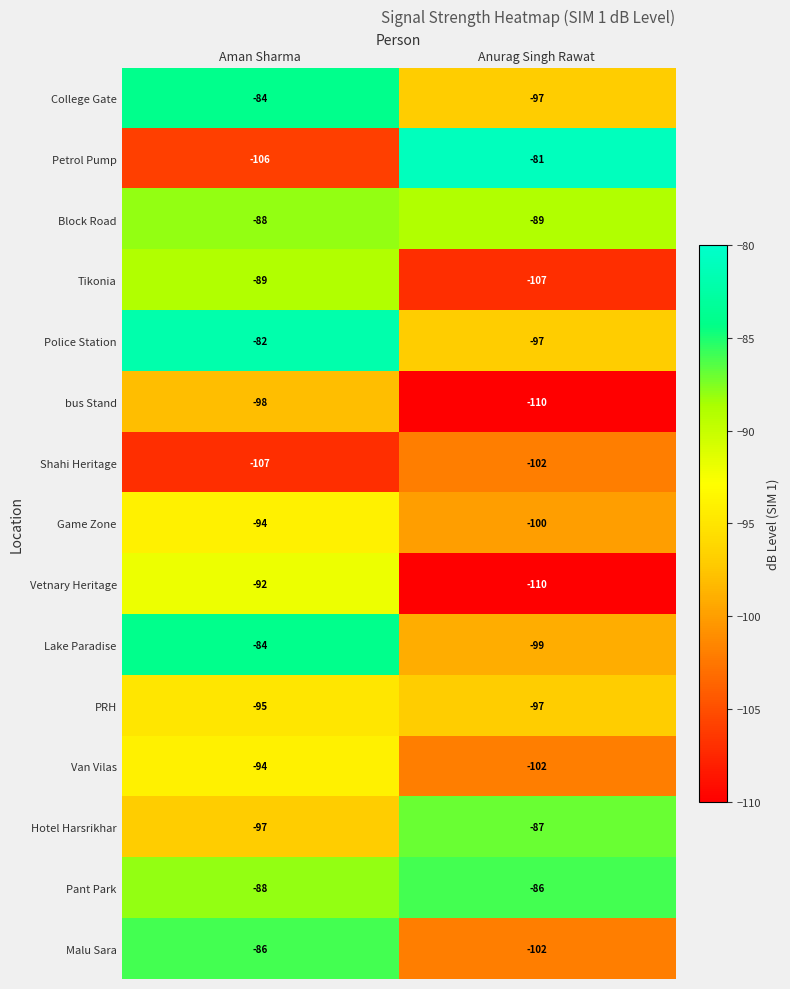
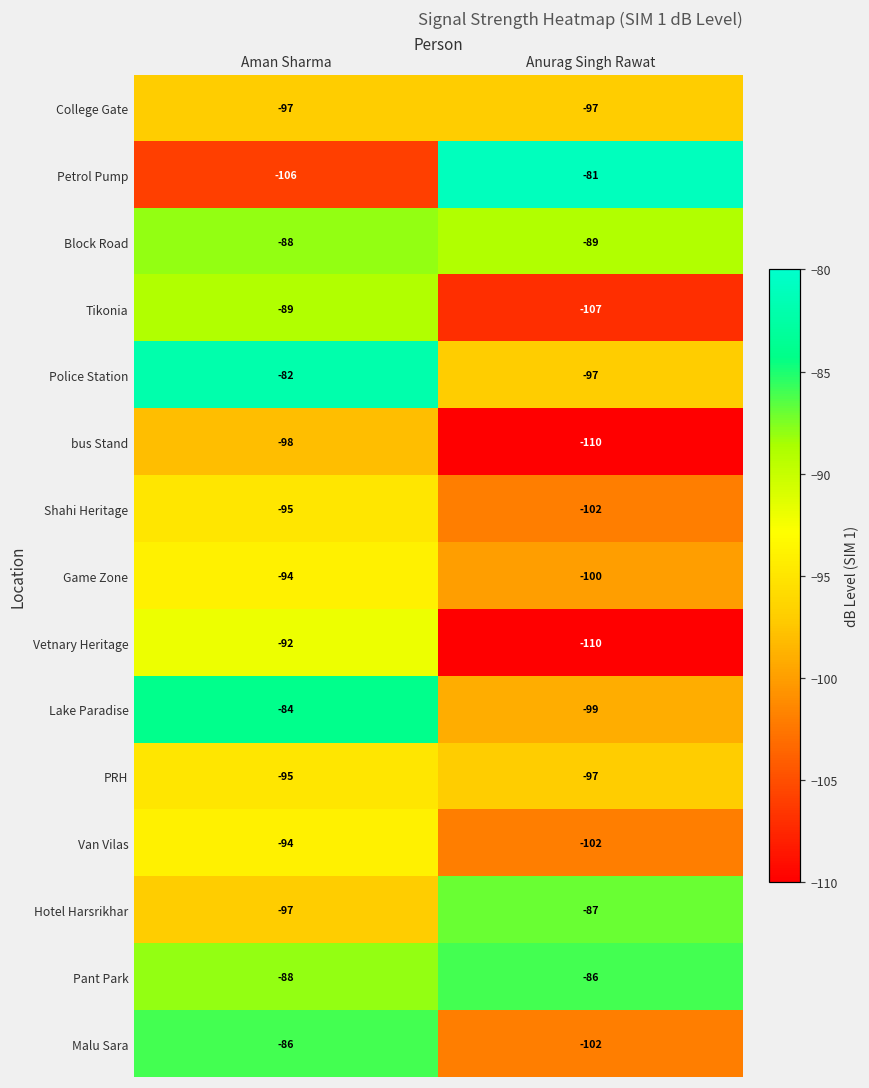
College Gate, Aman Sharma: -84 -> -97
Shahi Heritage, Aman Sharma: -107 -> -95
